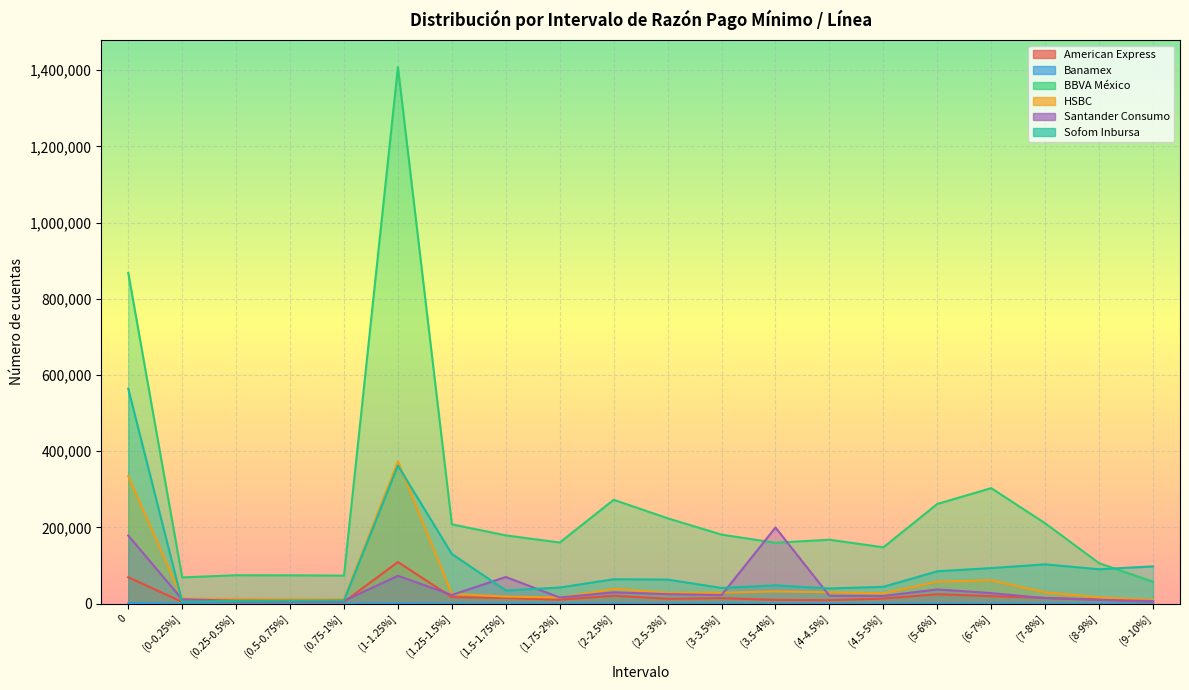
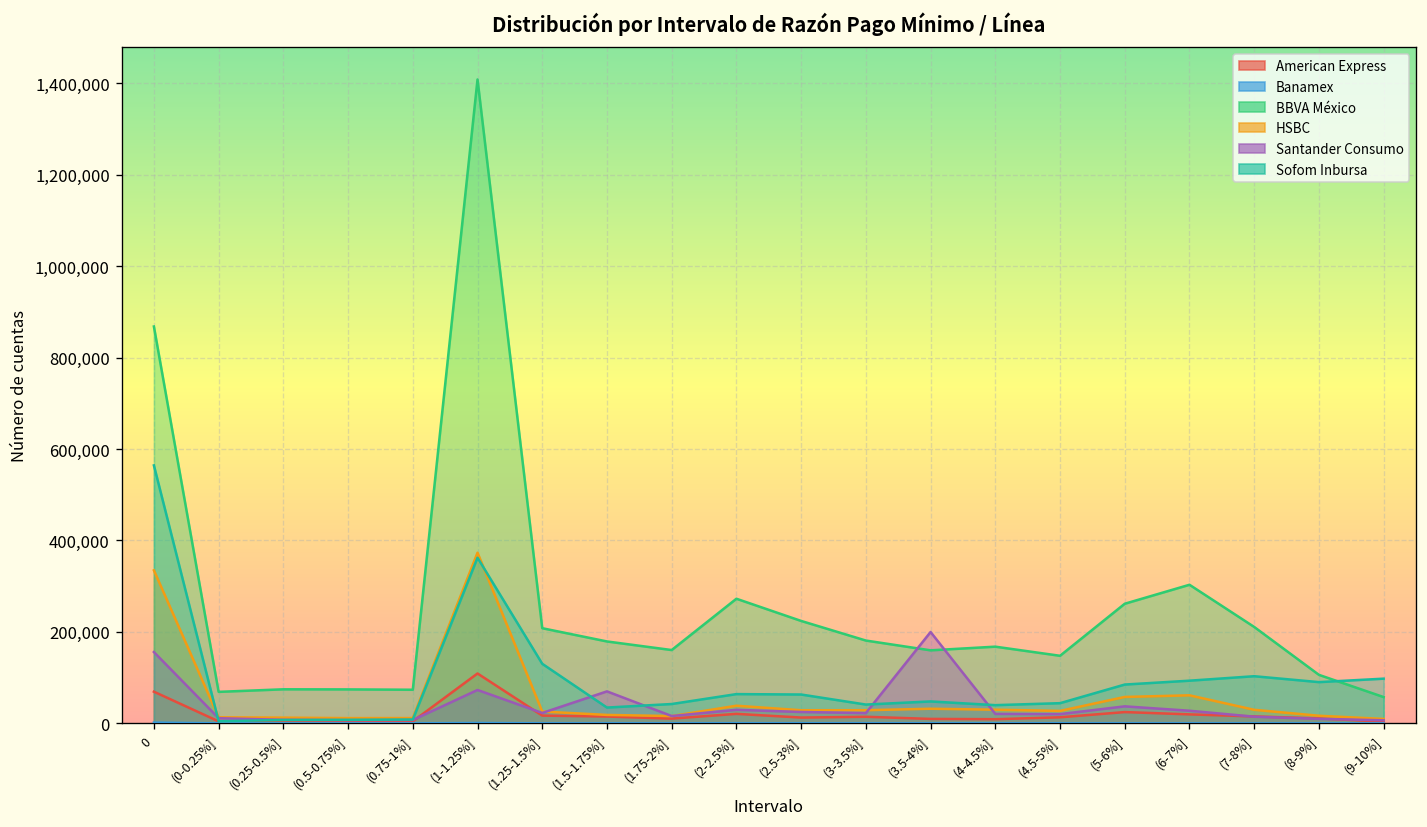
Santander Consumo, 0: 180,000 -> 160,000
